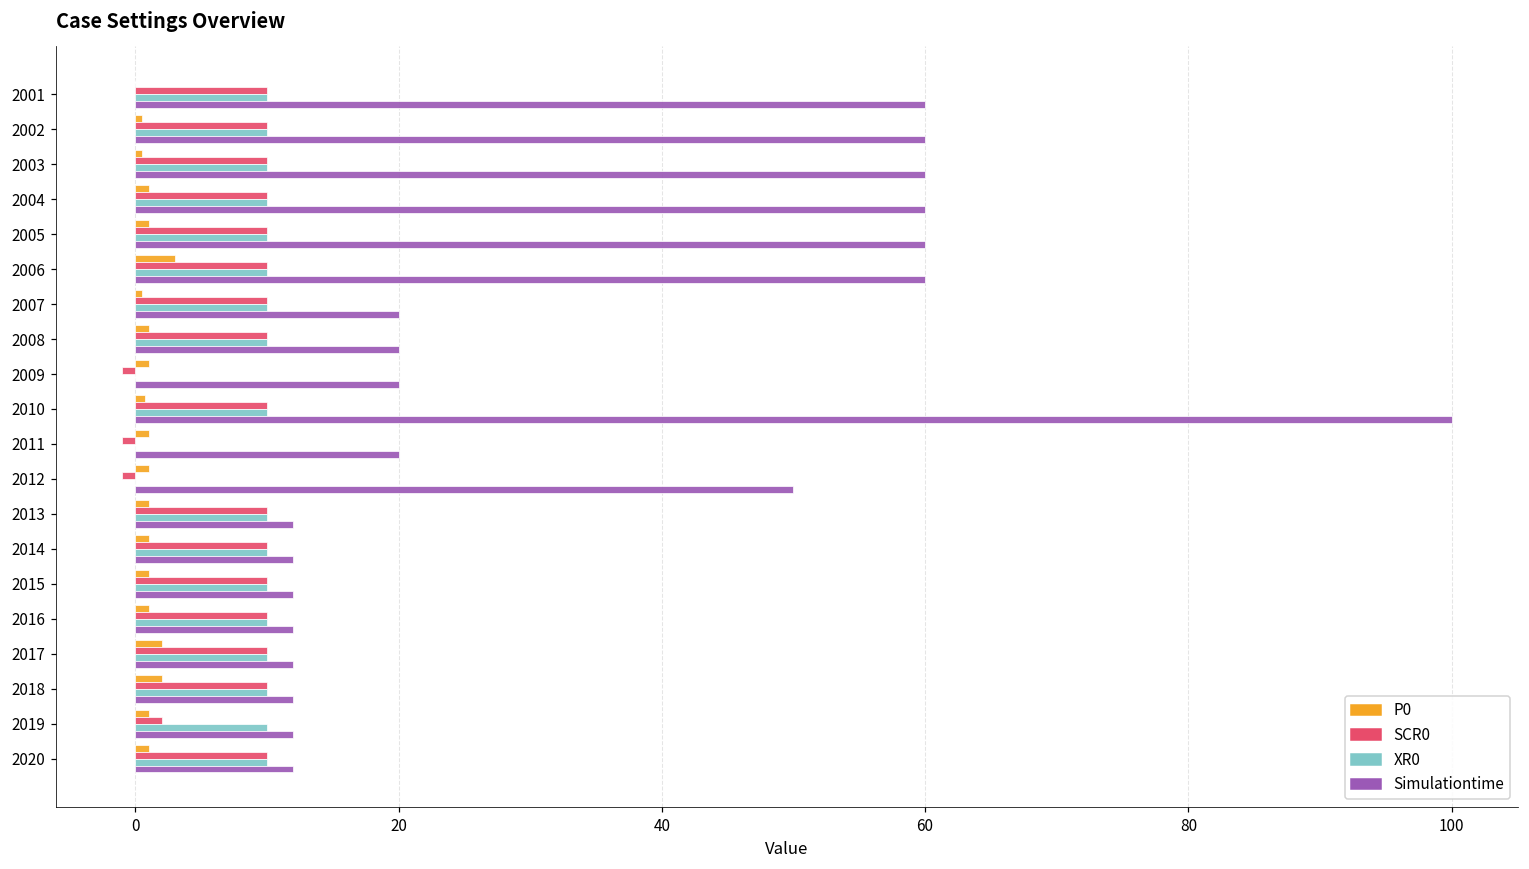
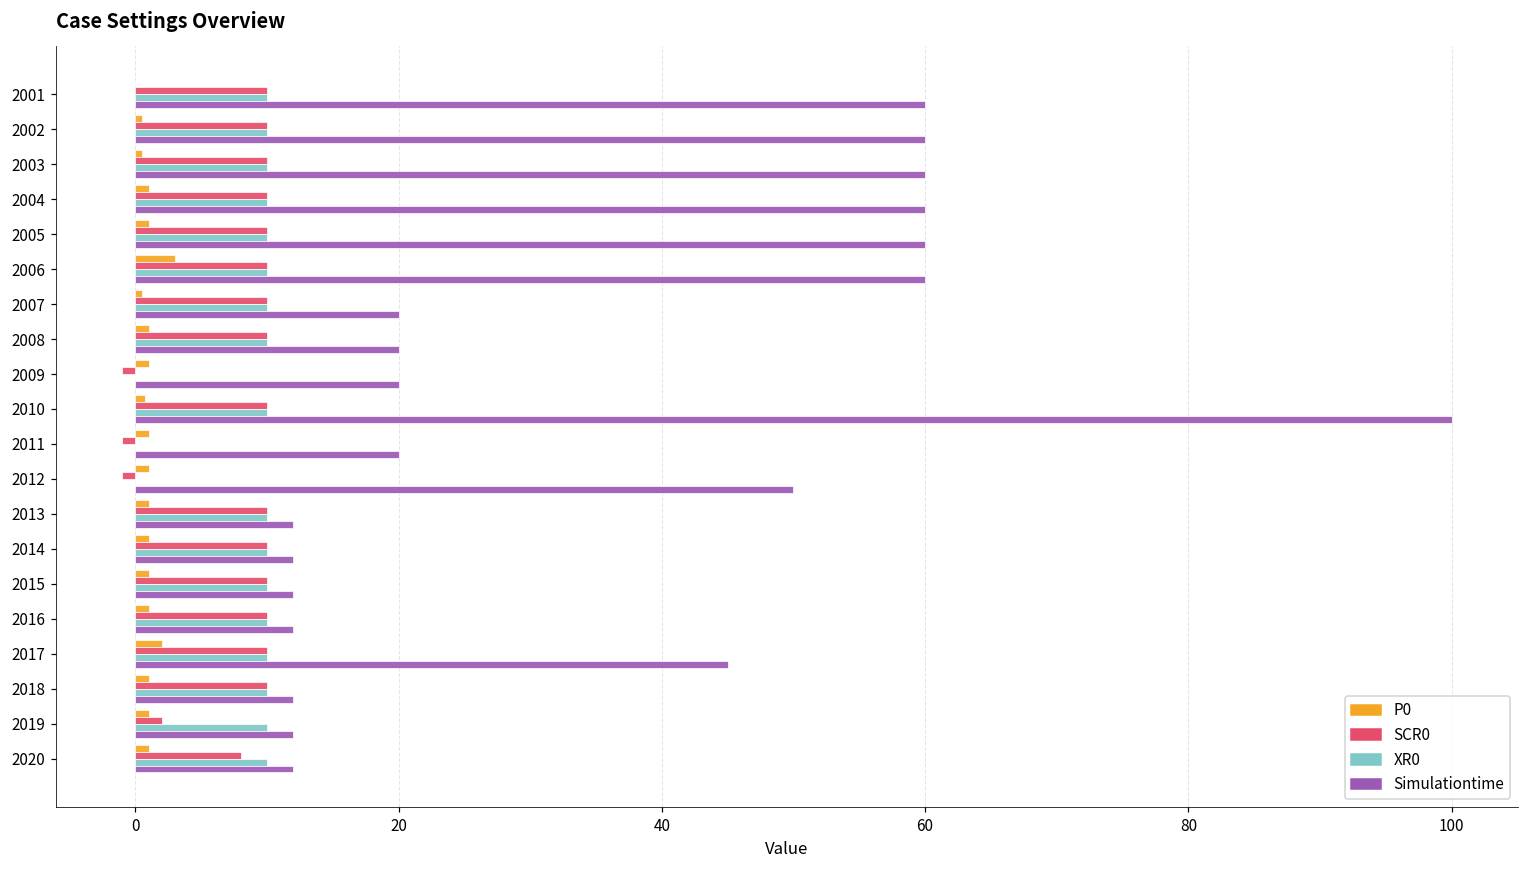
Simulationtime, 2017: 12 -> 45
P0, 2018: 2 -> 1
SCR0, 2020: 10 -> 8
